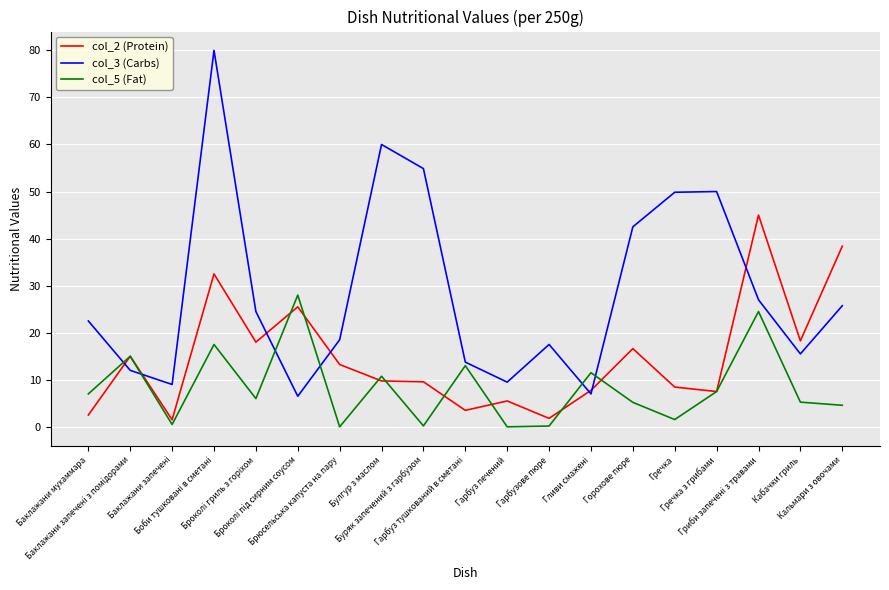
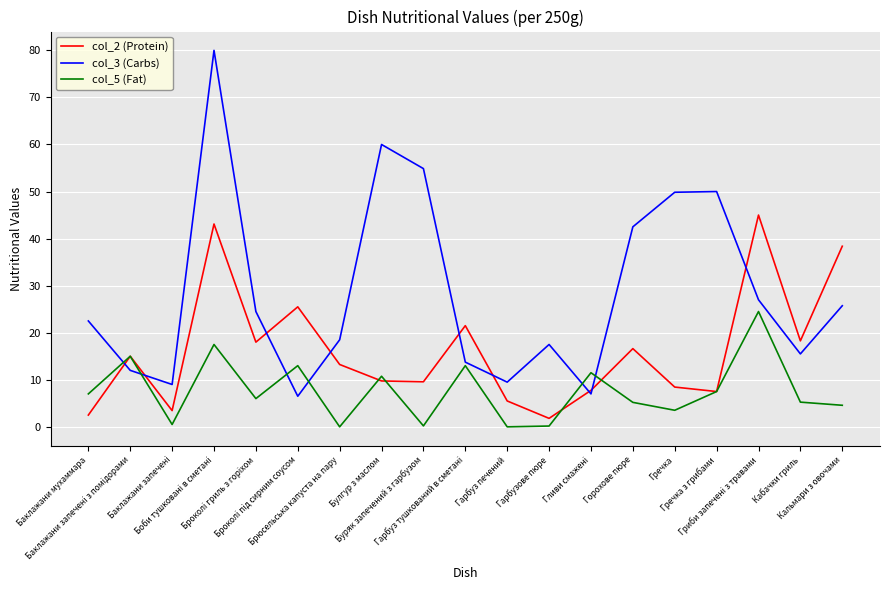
col_2 (Protein), Баклажани запечені: 2 -> 3
col_2 (Protein), Боби тушковані в сметані: 33 -> 43
col_5 (Fat), Броколі під сирним соусом: 28 -> 13
col_2 (Protein), Гарбуз тушкований в сметані: 4 -> 22
col_5 (Fat), Гречка: 2 -> 4
